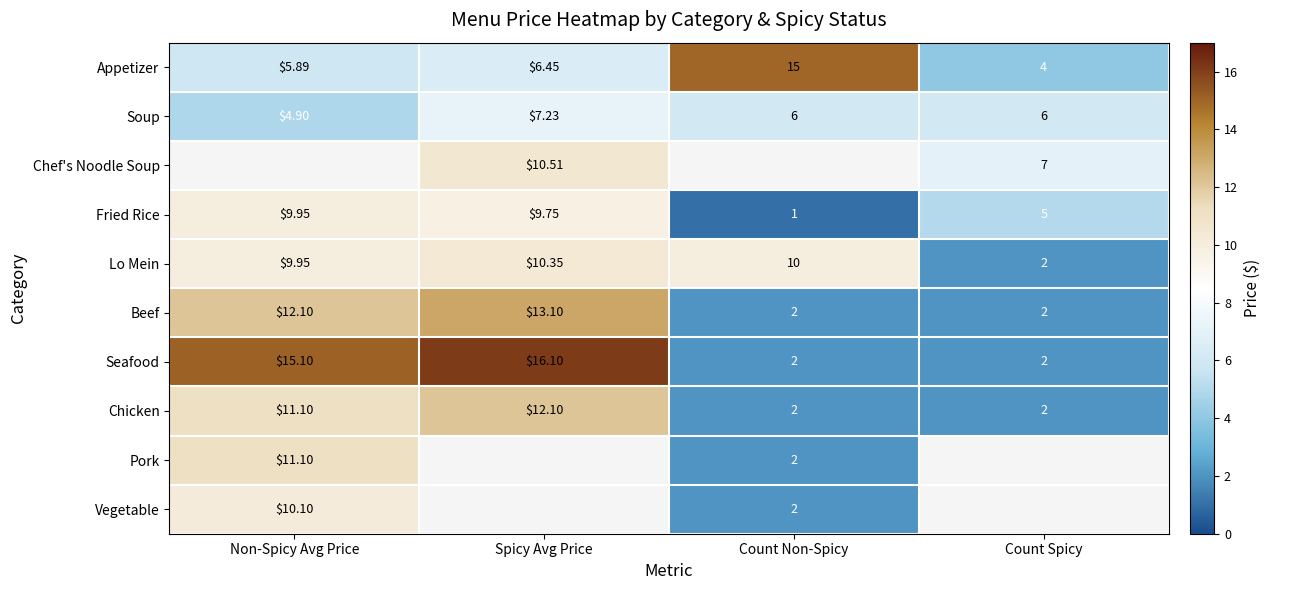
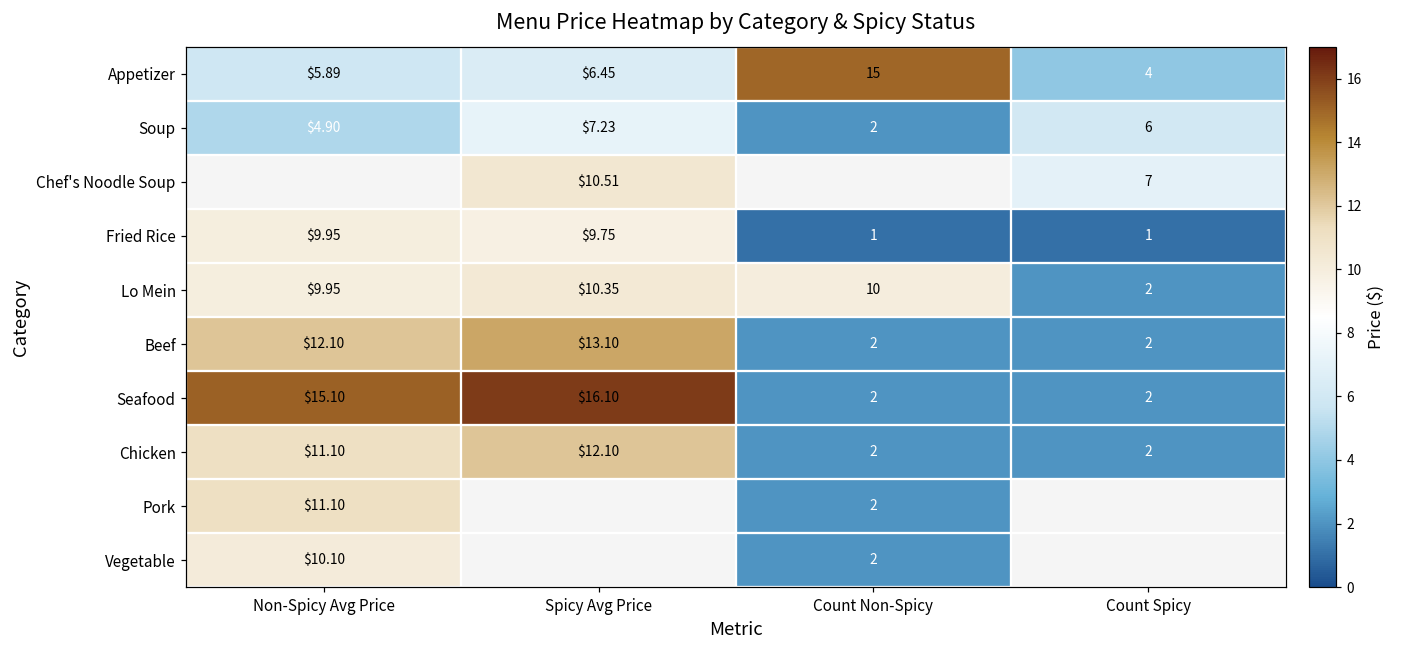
Soup, Count Non-Spicy: 6 -> 2
Fried Rice, Count Spicy: 5 -> 1
